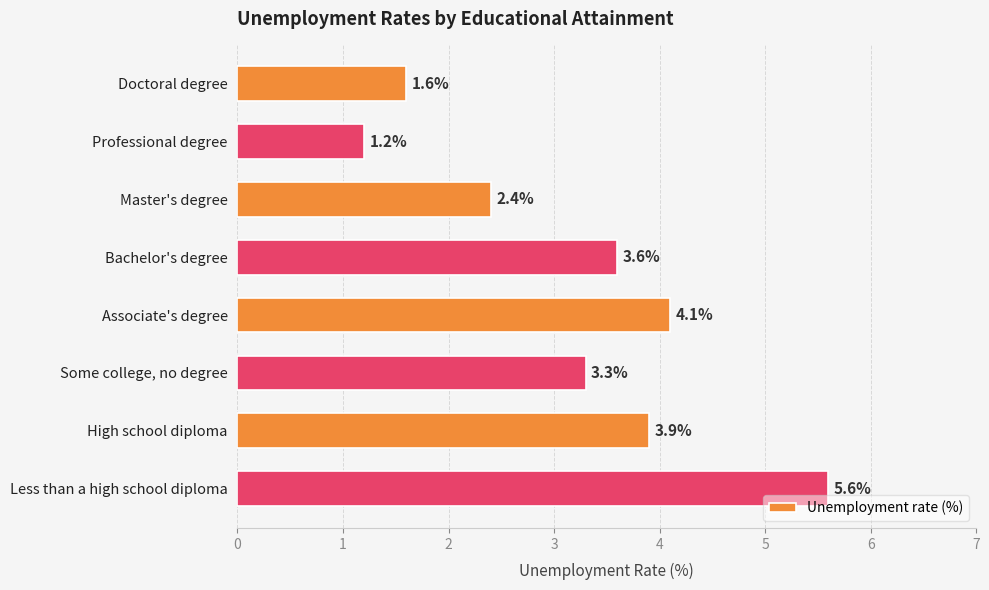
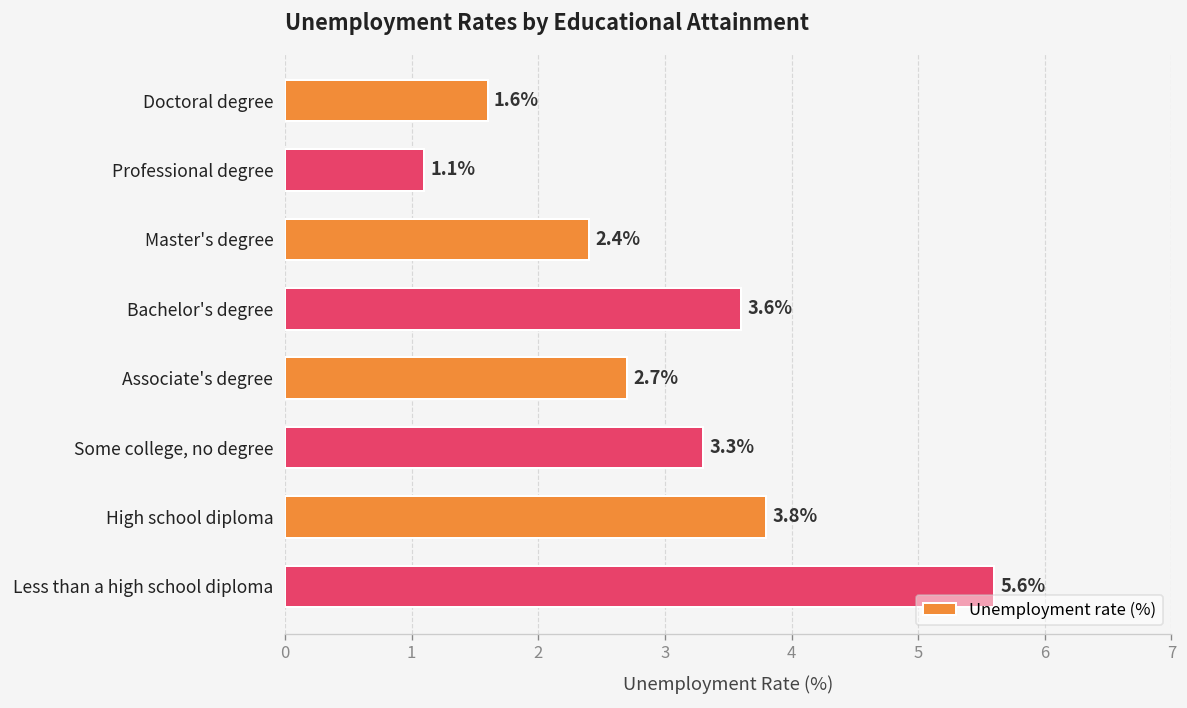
Professional degree: 1.2% -> 1.1%
Associate's degree: 4.1% -> 2.7%
High school diploma: 3.9% -> 3.8%
